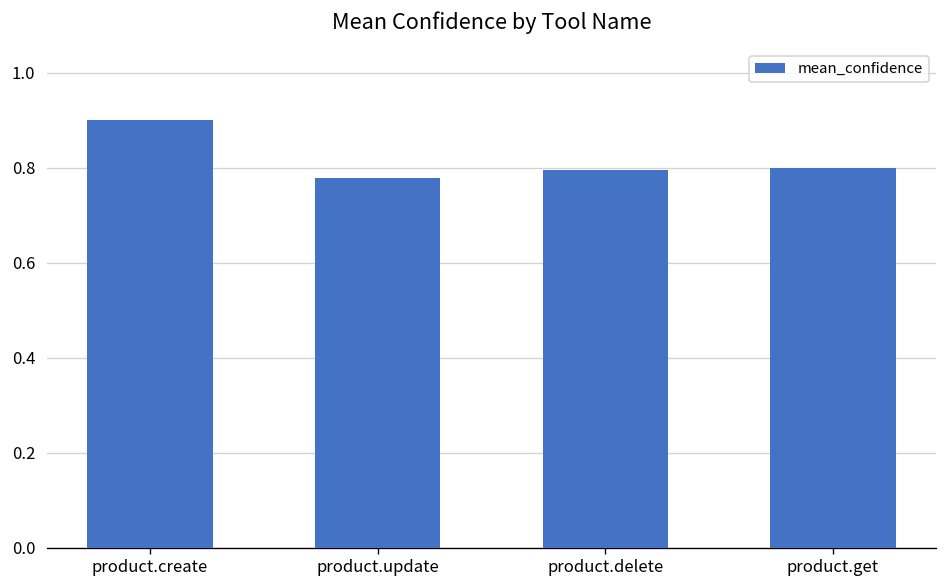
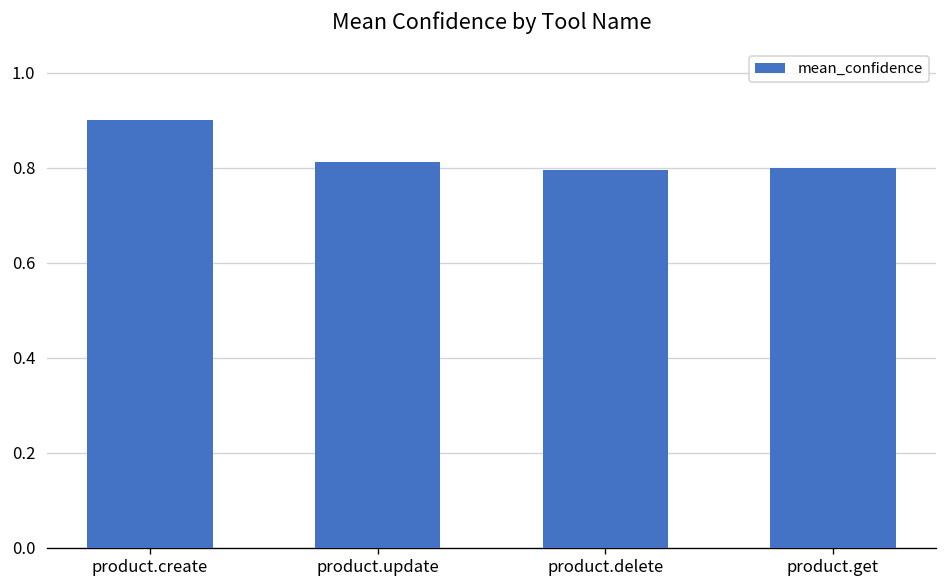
product.update: 0.78 -> 0.81
